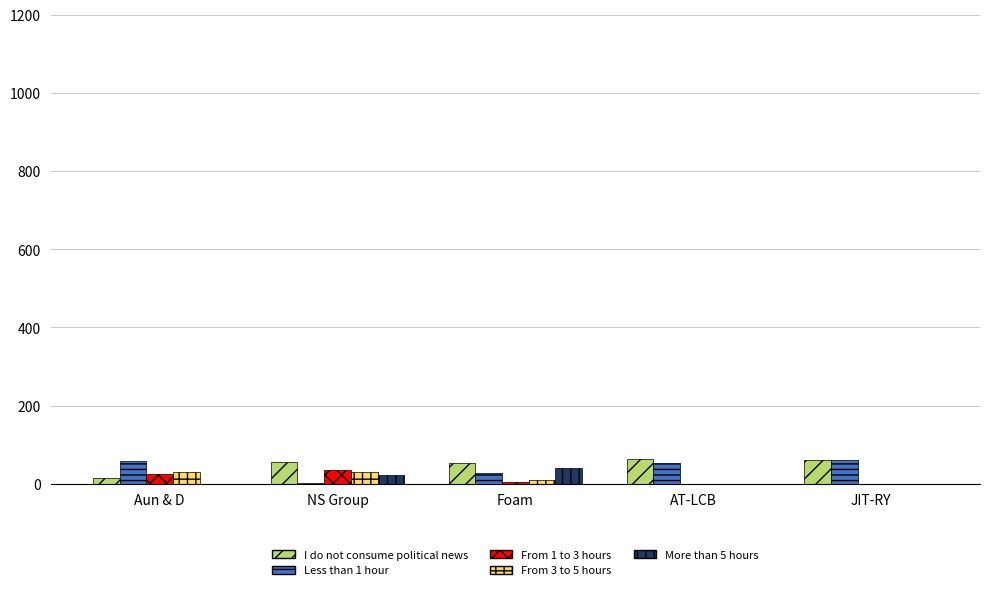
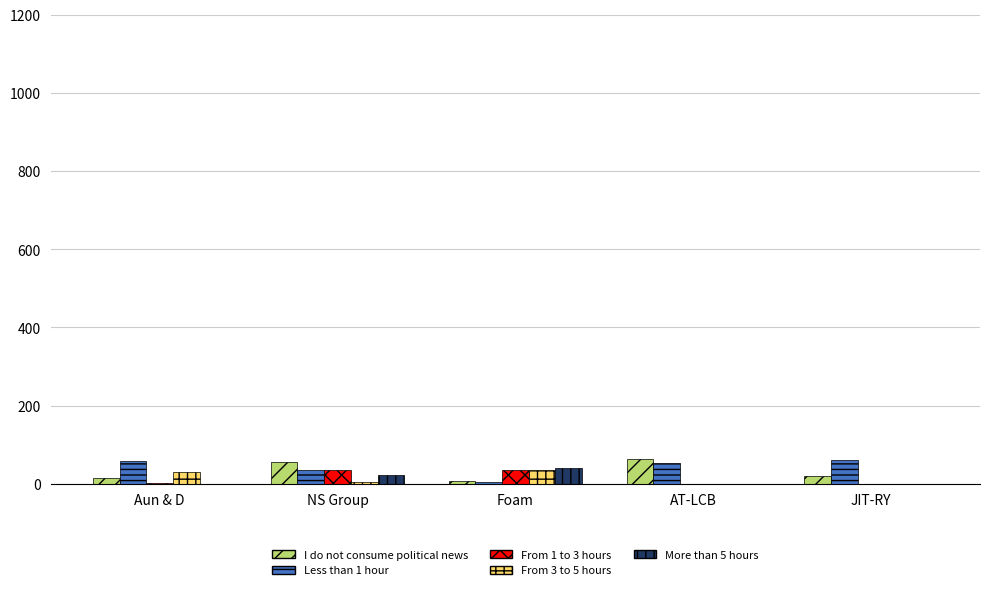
From 1 to 3 hours, Aun & D: 20 -> 0
Less than 1 hour, NS Group: 0 -> 40
From 3 to 5 hours, NS Group: 30 -> 0
I do not consume political news, Foam: 50 -> 10
Less than 1 hour, Foam: 30 -> 10
From 1 to 3 hours, Foam: 0 -> 40
From 3 to 5 hours, Foam: 10 -> 40
I do not consume political news, JIT-RY: 60 -> 20
